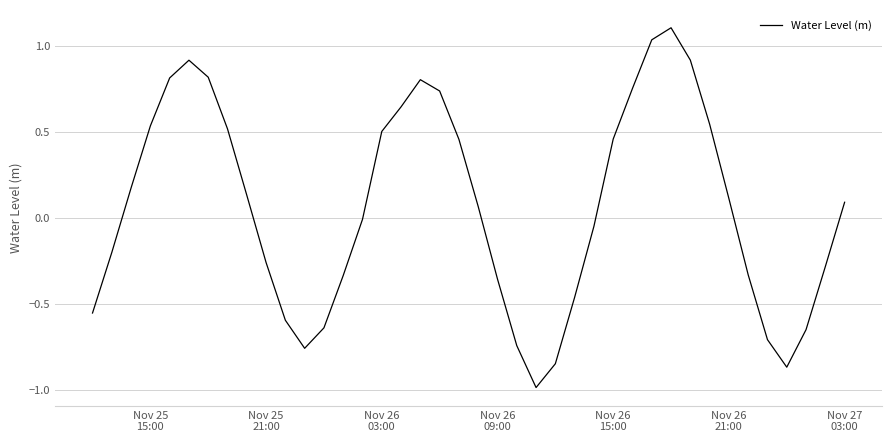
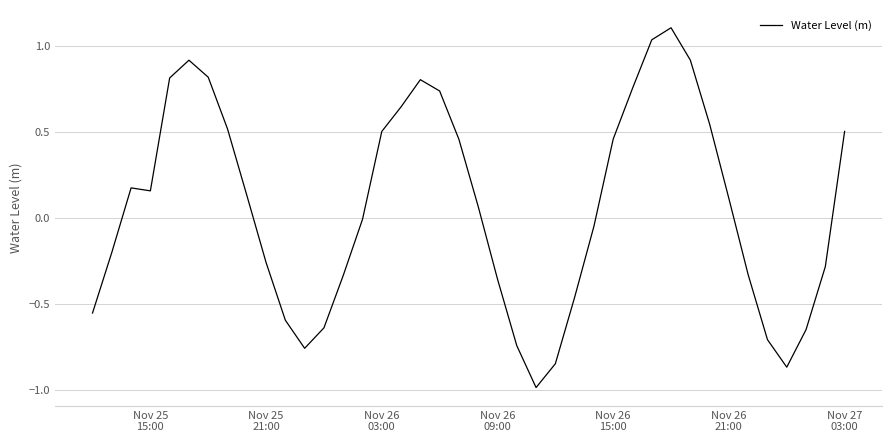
Nov 25 15:00: 0.54 -> 0.16
Nov 27 03:00: 0.09 -> 0.50
